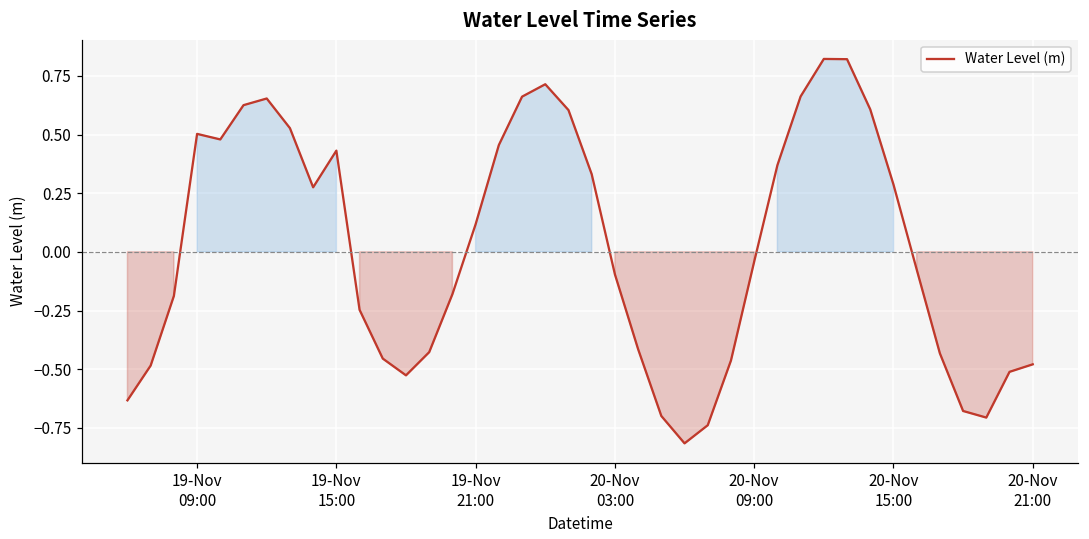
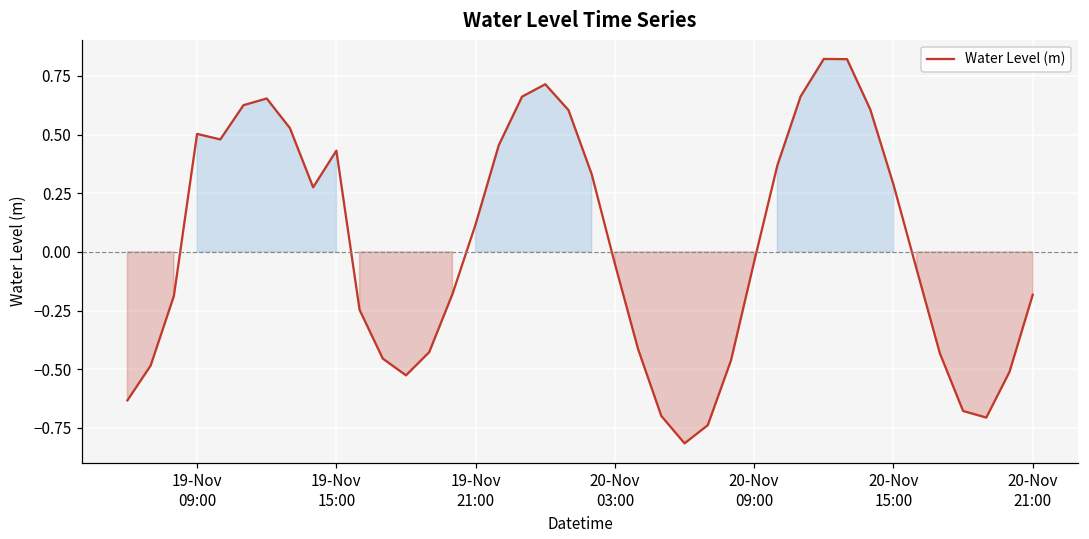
20-Nov 03:00: -0.10 -> -0.05
20-Nov 21:00: -0.48 -> -0.18
